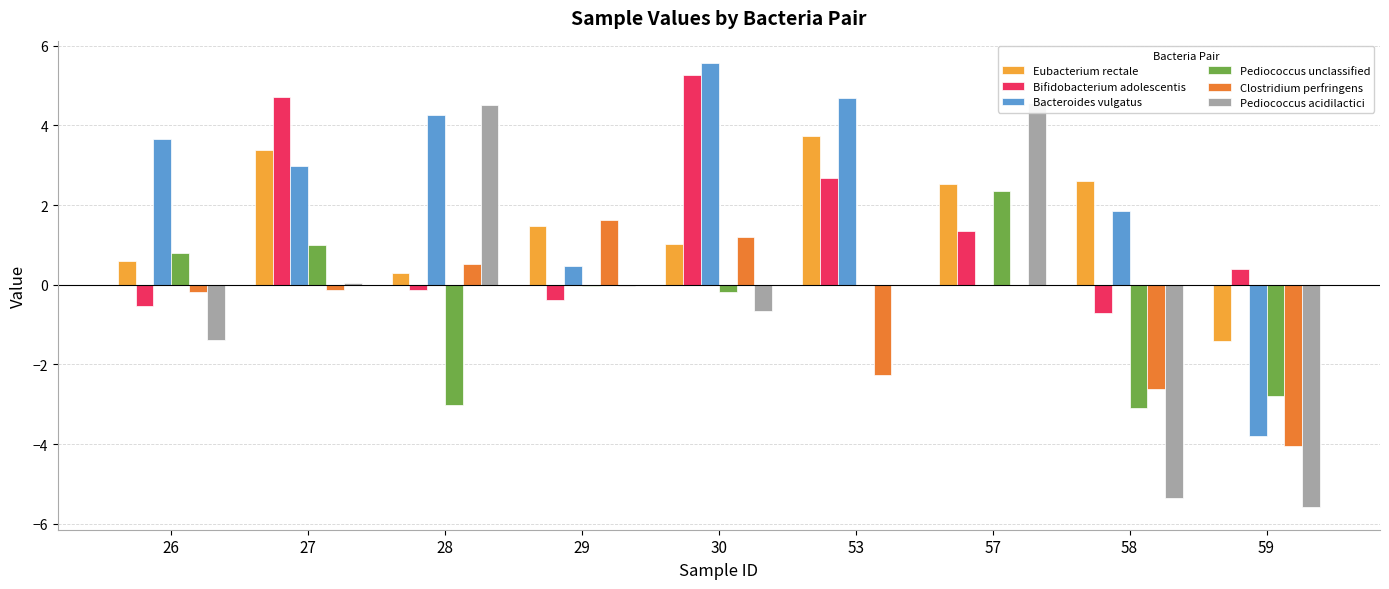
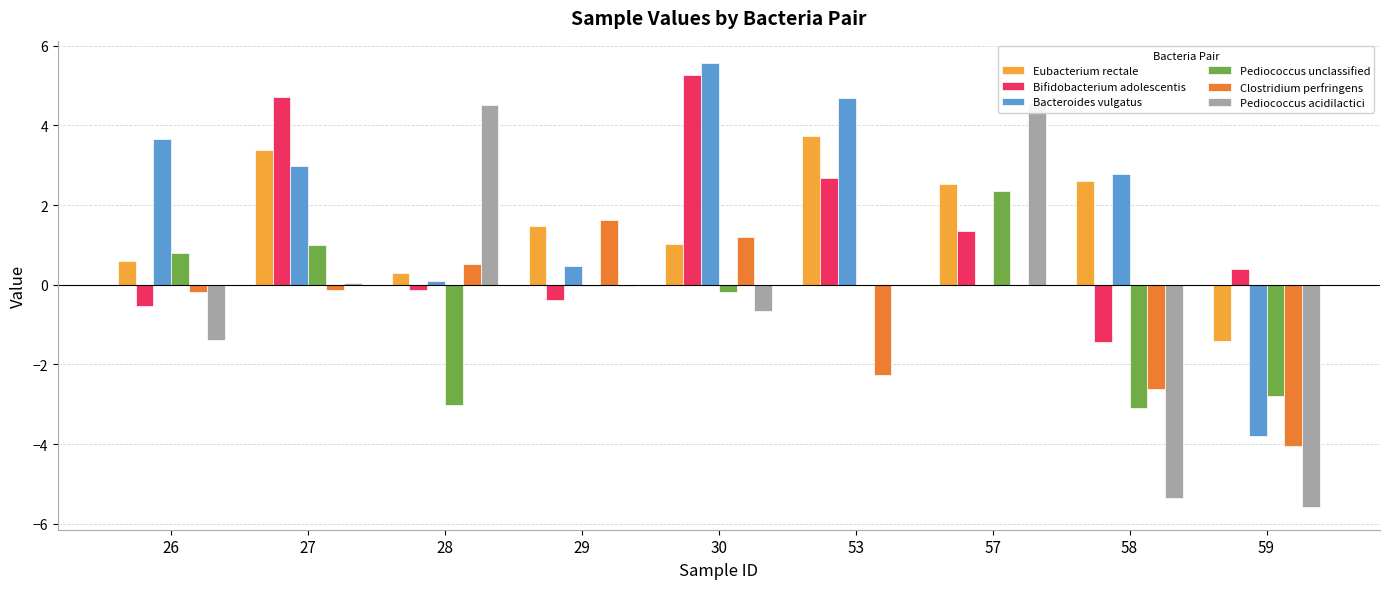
Bacteroides vulgatus, 28: 4.3 -> 0.1
Bifidobacterium adolescentis, 58: -0.7 -> -1.4
Bacteroides vulgatus, 58: 1.8 -> 2.8
